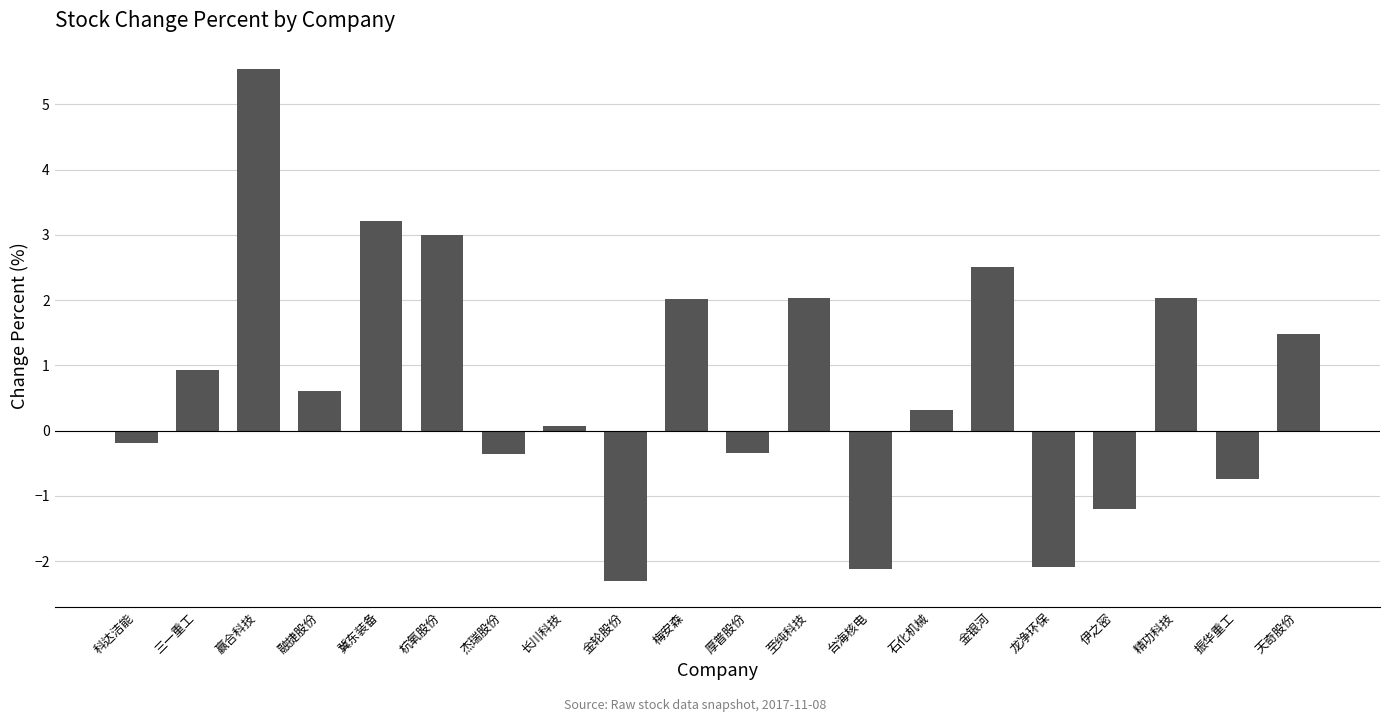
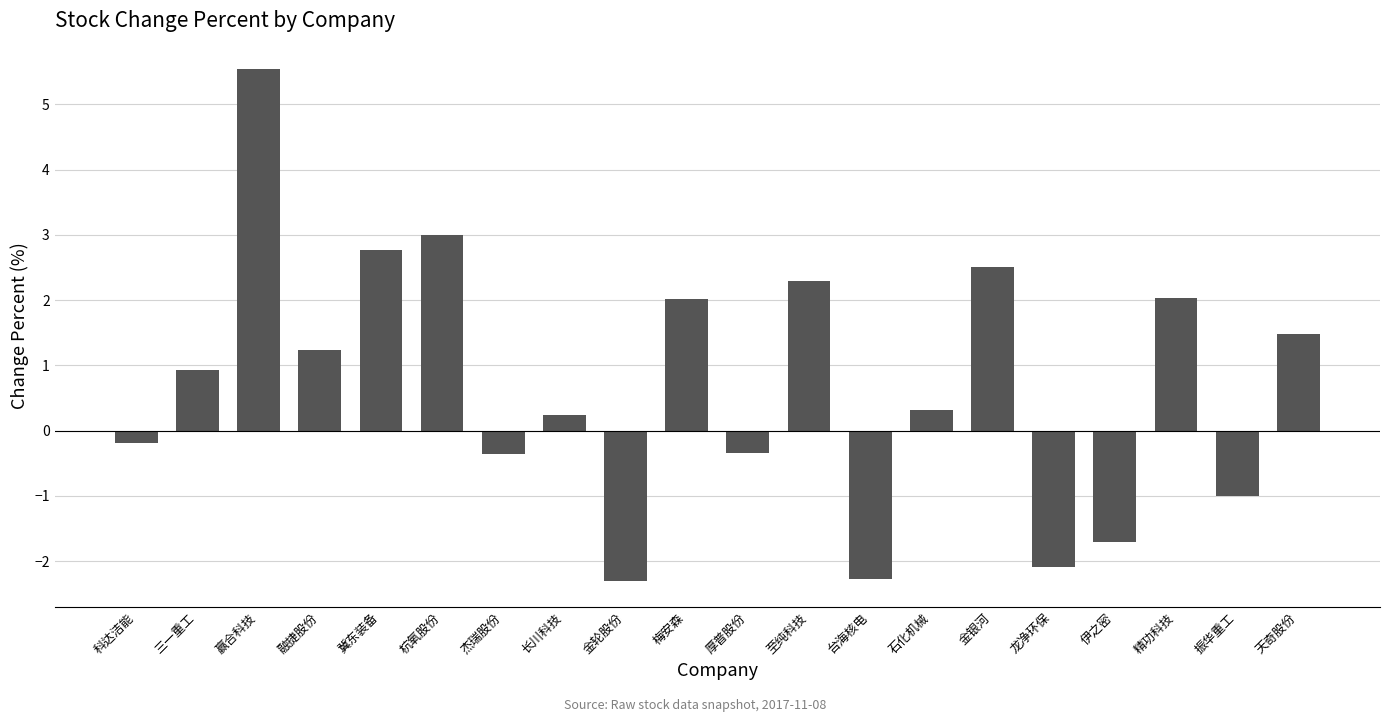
融捷股份: 0.6 -> 1.2
冀东装备: 3.2 -> 2.8
长川科技: 0.1 -> 0.2
至纯科技: 2.0 -> 2.3
台海核电: -2.1 -> -2.3
伊之密: -1.2 -> -1.7
振华重工: -0.7 -> -1.0
